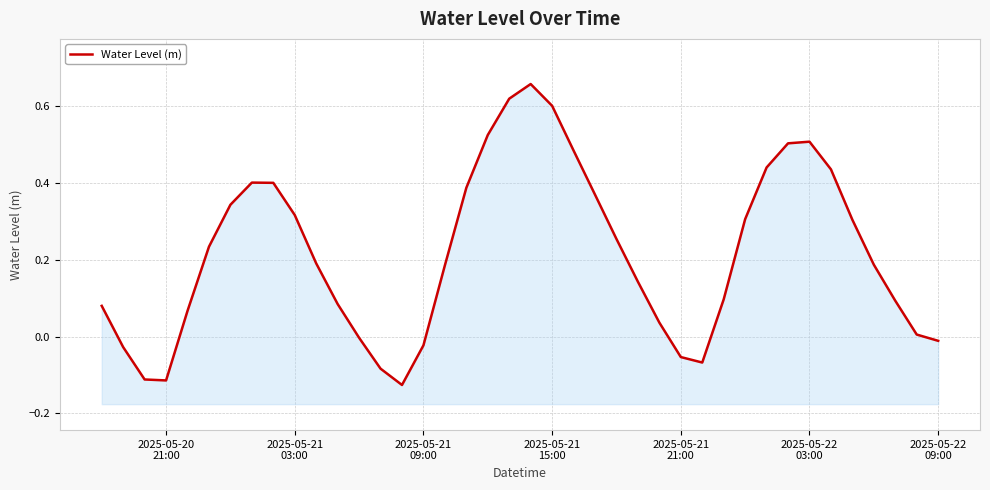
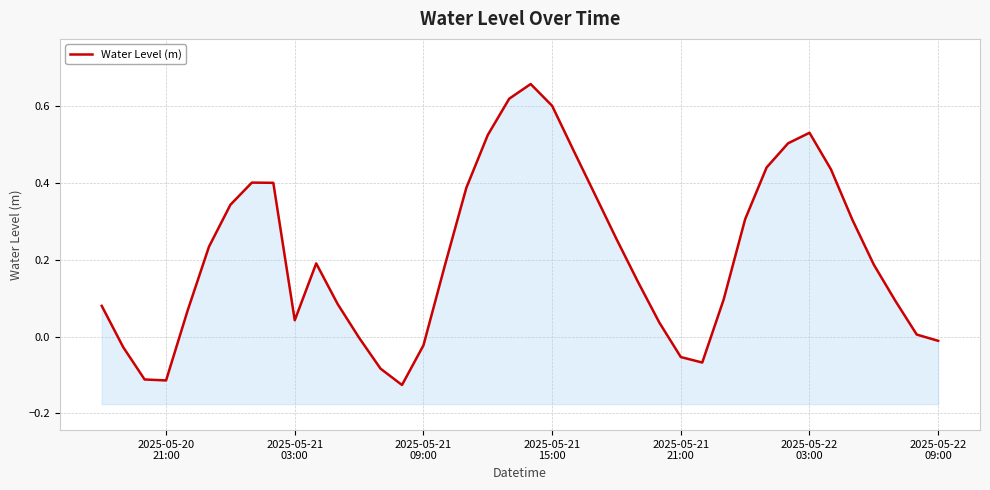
2025-05-21 03:00: 0.32 -> 0.04
2025-05-22 03:00: 0.51 -> 0.53
